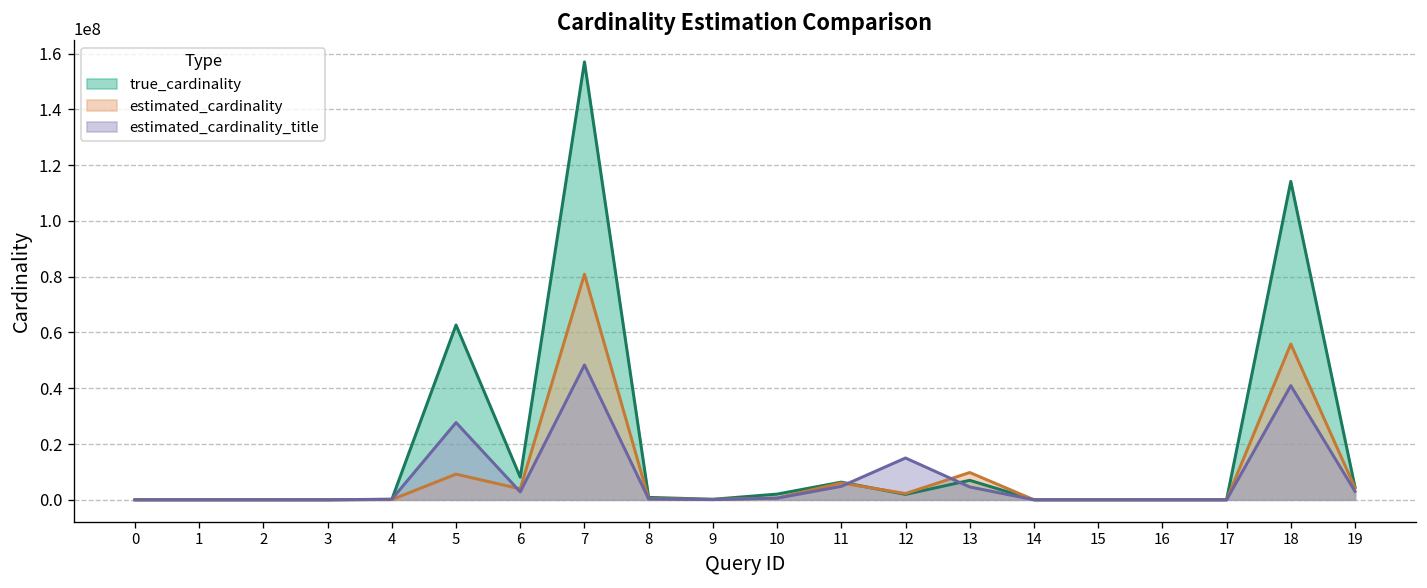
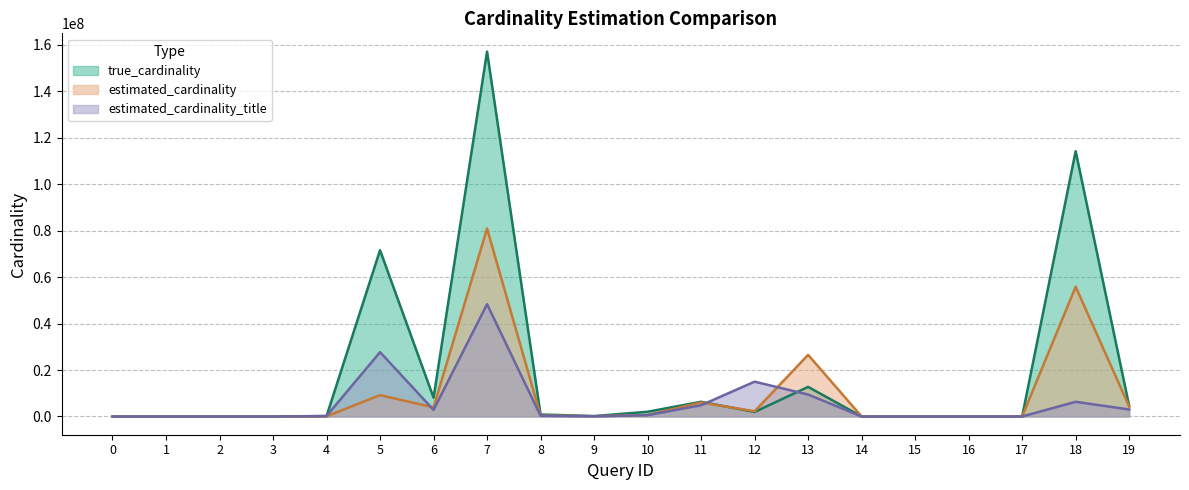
true_cardinality, 5: 63000000 -> 72000000
true_cardinality, 13: 7000000 -> 13000000
estimated_cardinality, 13: 10000000 -> 27000000
estimated_cardinality_title, 13: 5000000 -> 9000000
estimated_cardinality_title, 18: 41000000 -> 6000000
